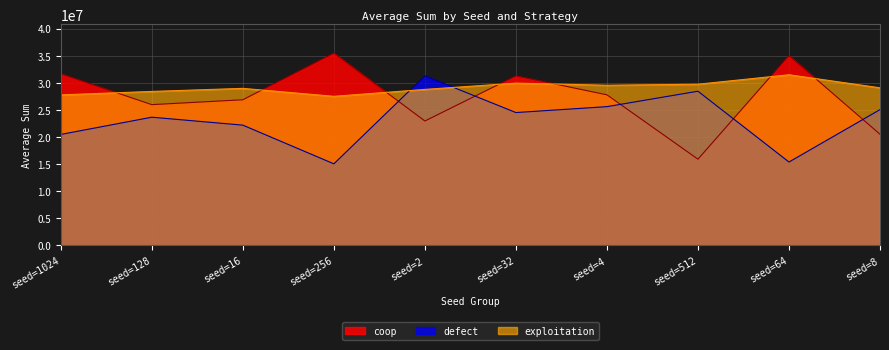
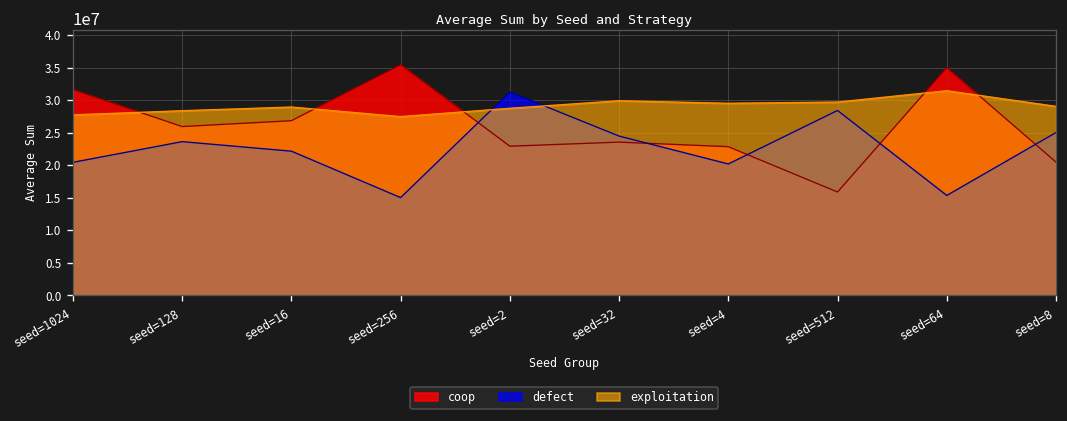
coop, seed=32: 31000000 -> 24000000
coop, seed=4: 28000000 -> 23000000
defect, seed=4: 26000000 -> 20000000
